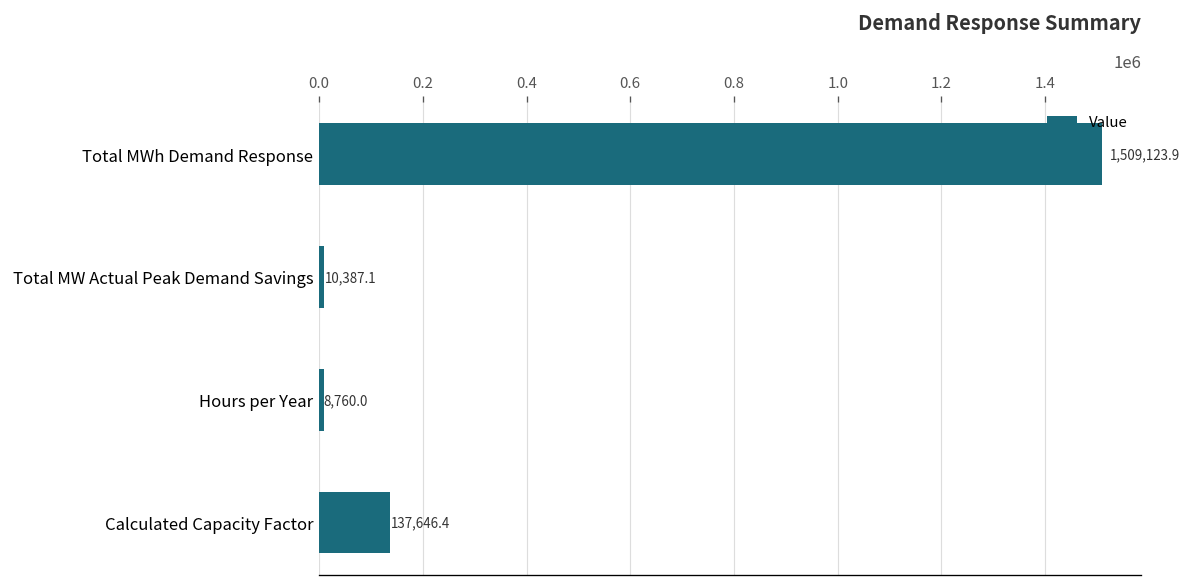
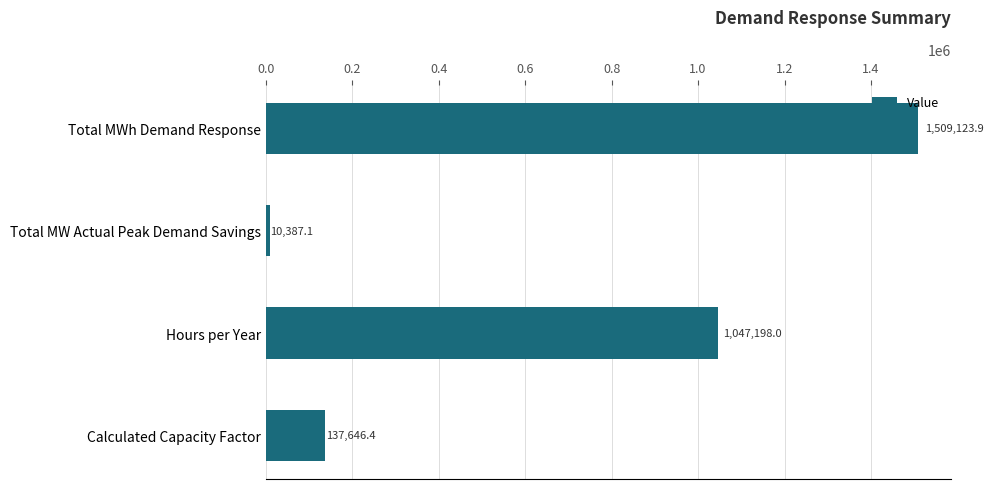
Hours per Year: 8,760.0 -> 1,047,198.0
